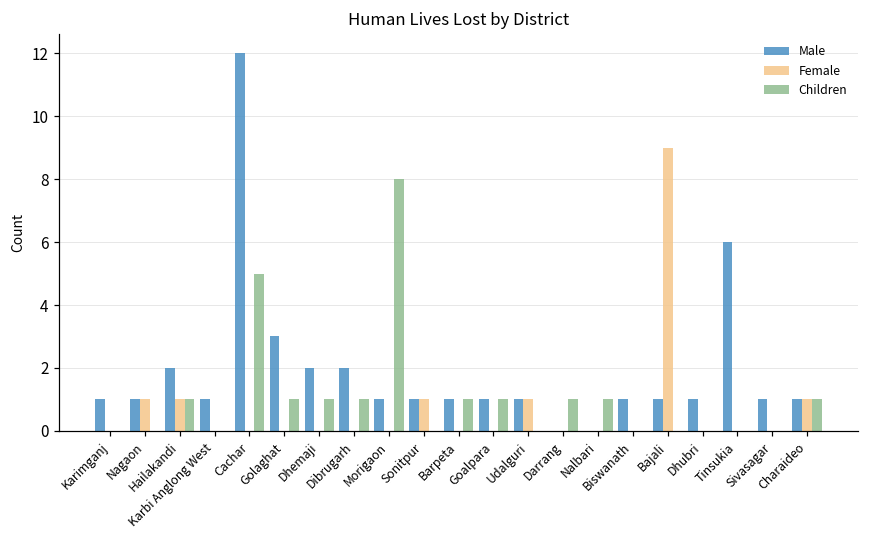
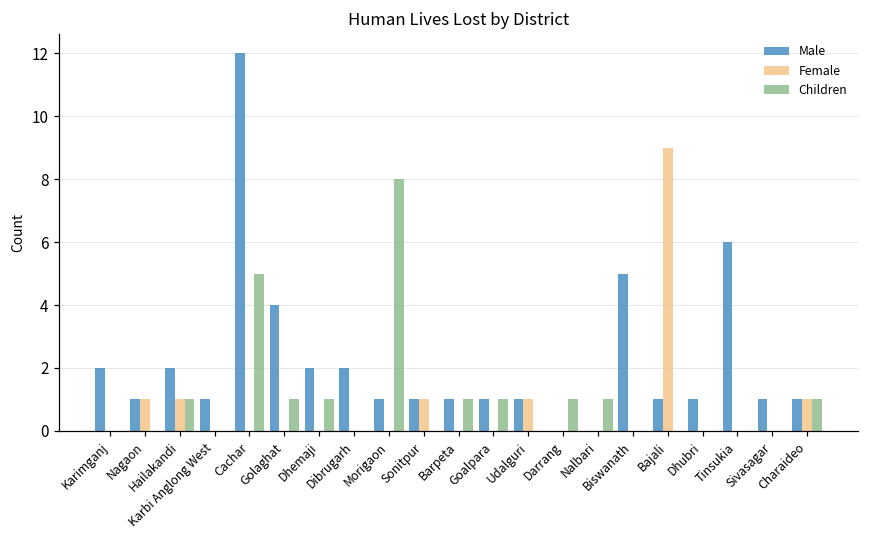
Male, Karimganj: 1 -> 2
Male, Golaghat: 3 -> 4
Children, Dibrugarh: 1 -> 0
Male, Biswanath: 1 -> 5
